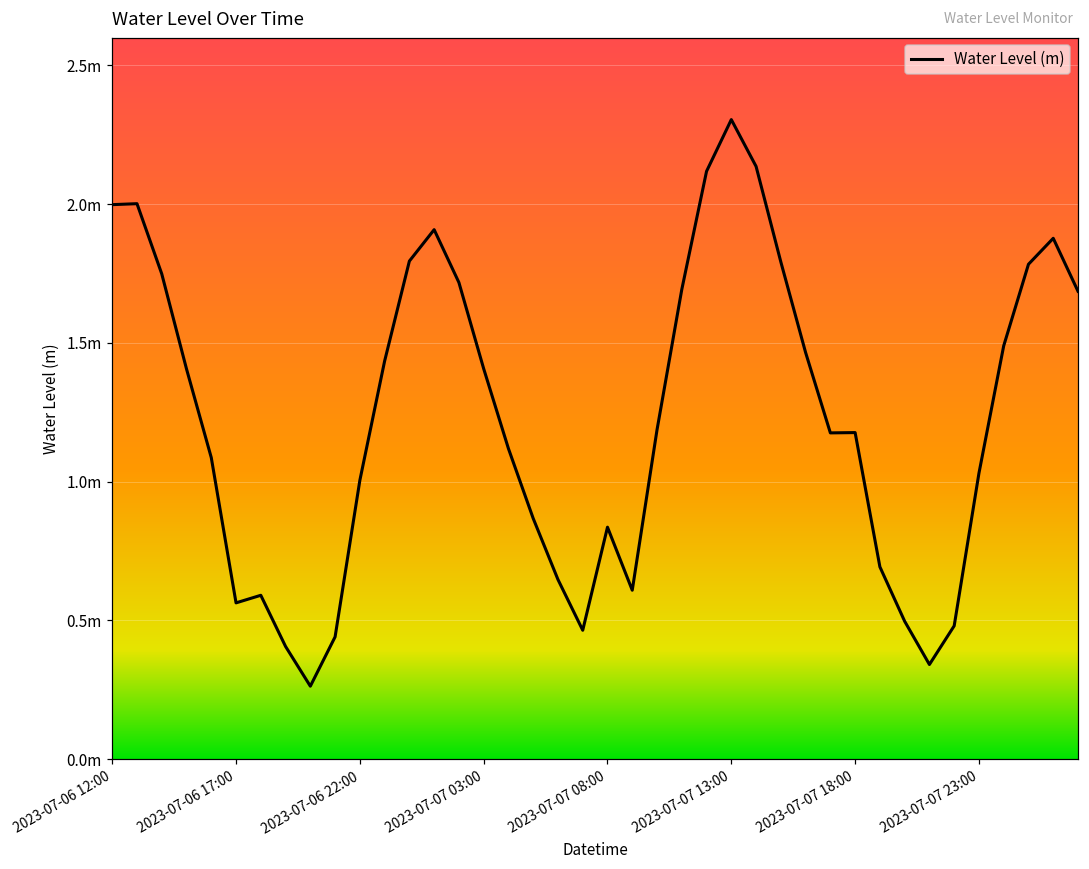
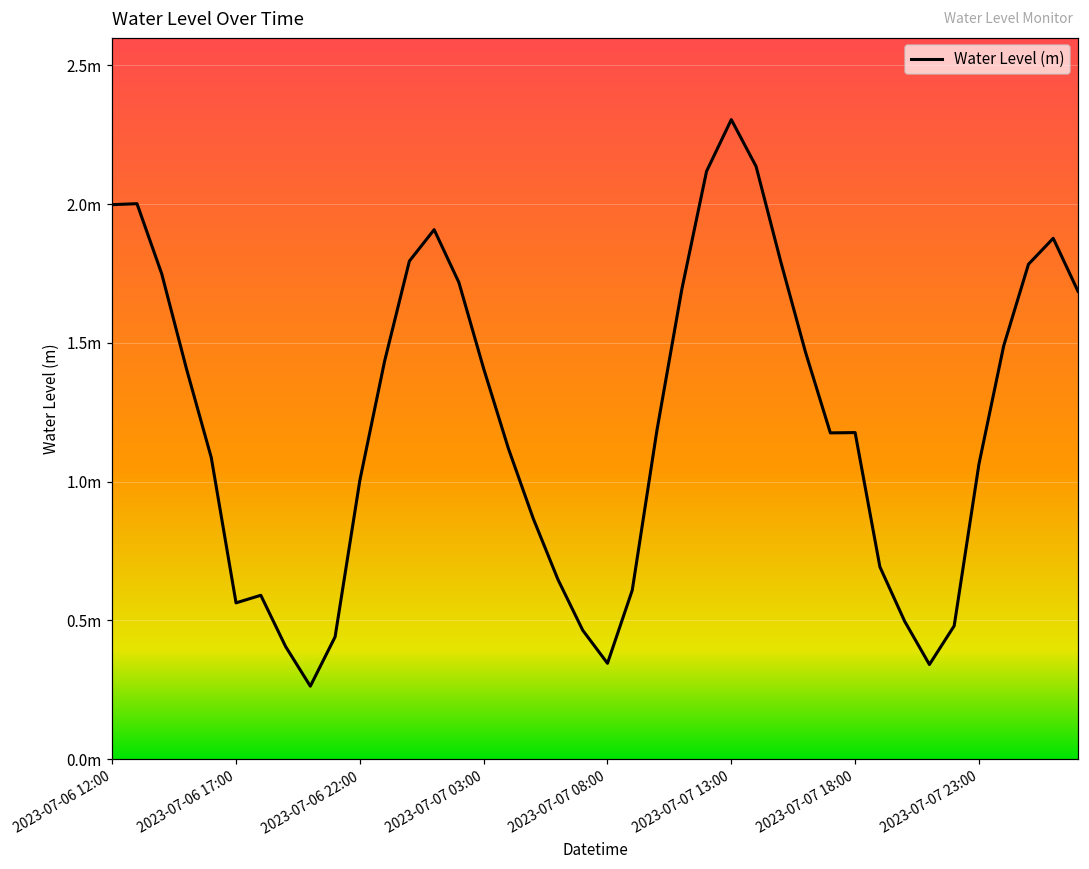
2023-07-07 08:00: 0.84m -> 0.35m
2023-07-07 23:00: 1.03m -> 1.06m
